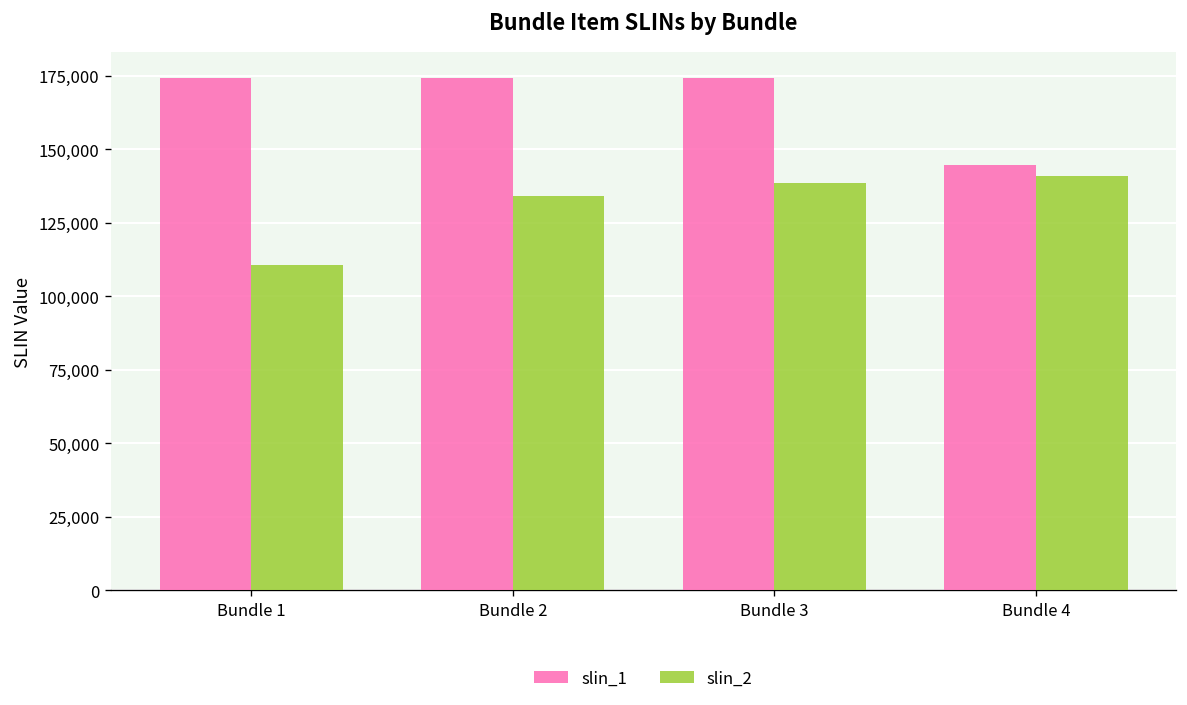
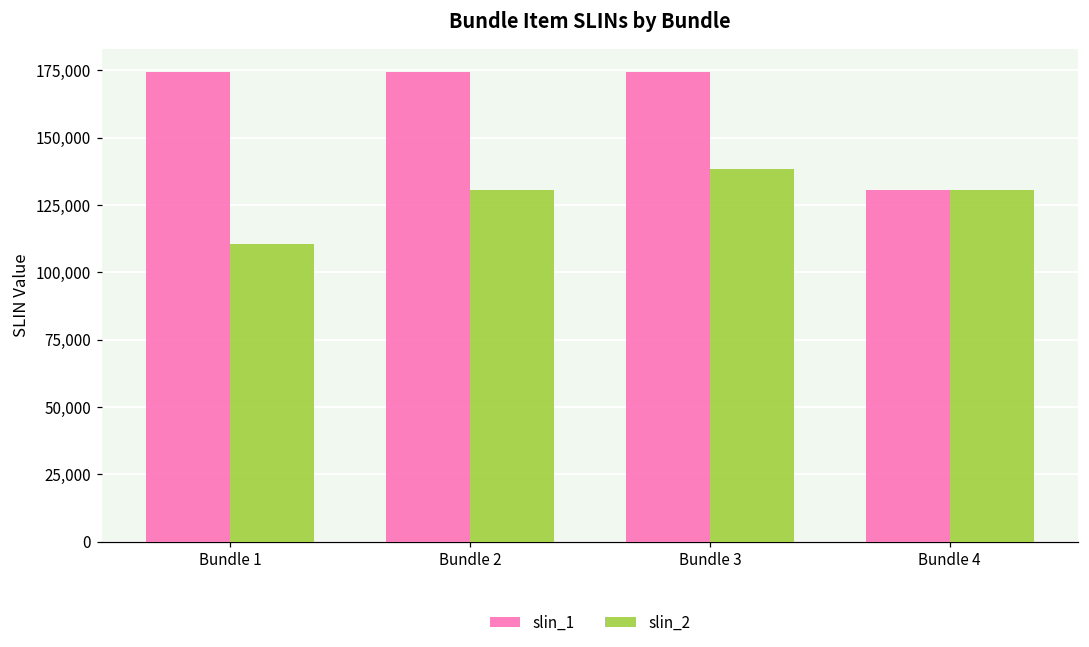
slin_2, Bundle 2: 134,000 -> 131,000
slin_1, Bundle 4: 145,000 -> 131,000
slin_2, Bundle 4: 141,000 -> 131,000
